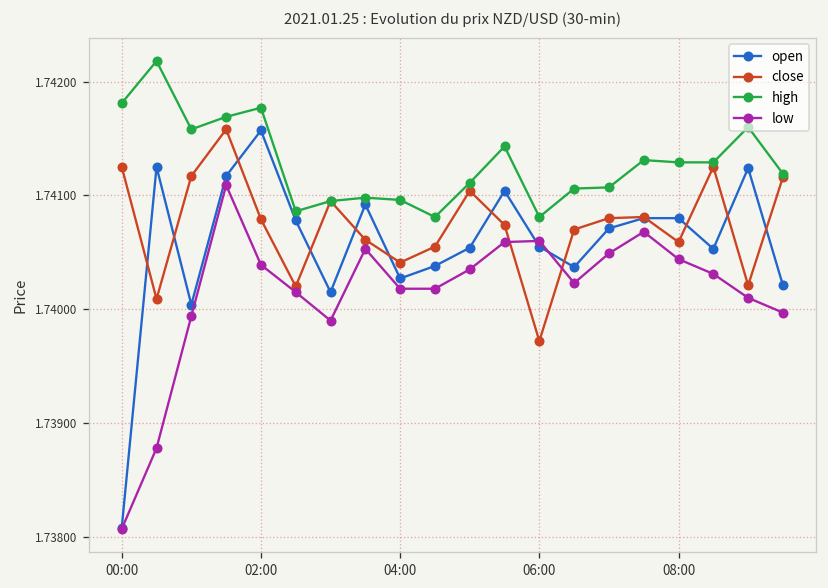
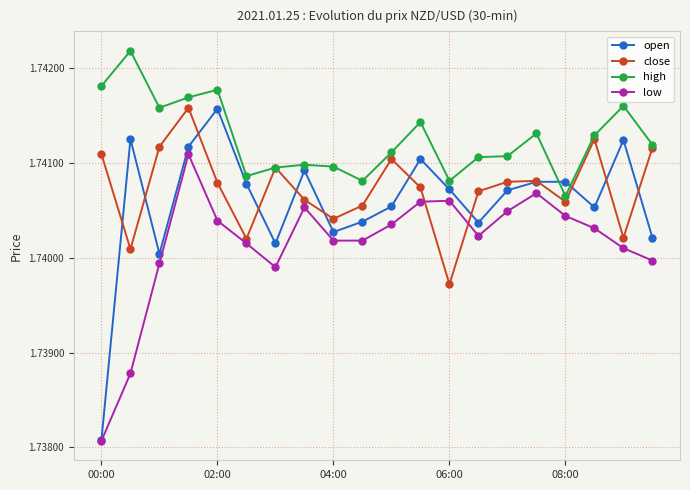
close, 00:00: 1.7413 -> 1.7411
open, 06:00: 1.7406 -> 1.7407
high, 08:00: 1.7413 -> 1.7407
